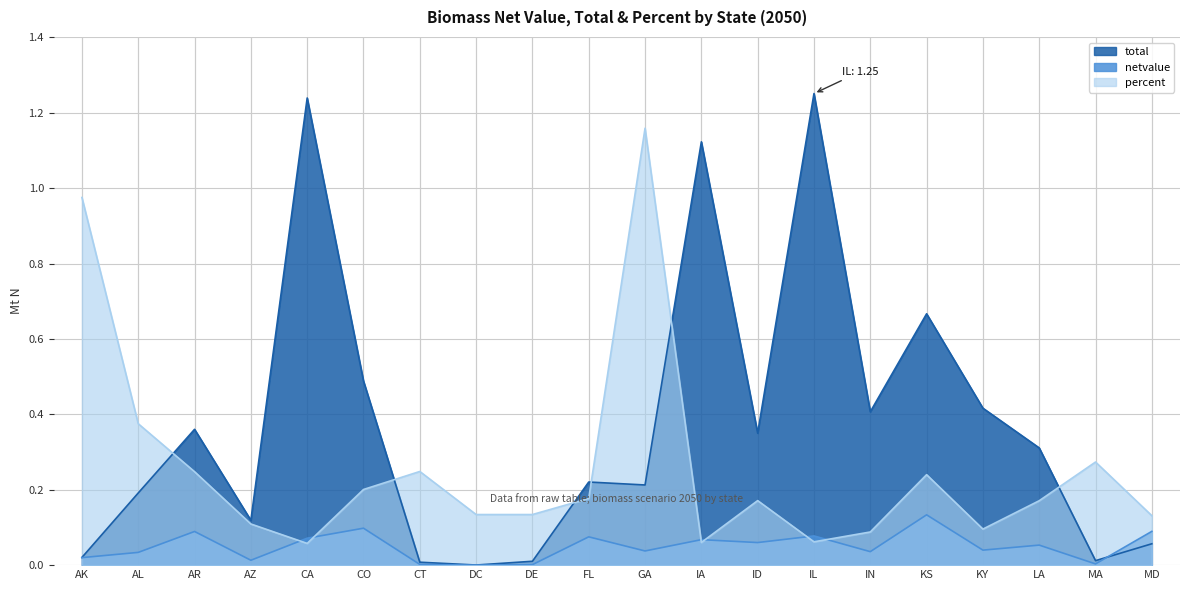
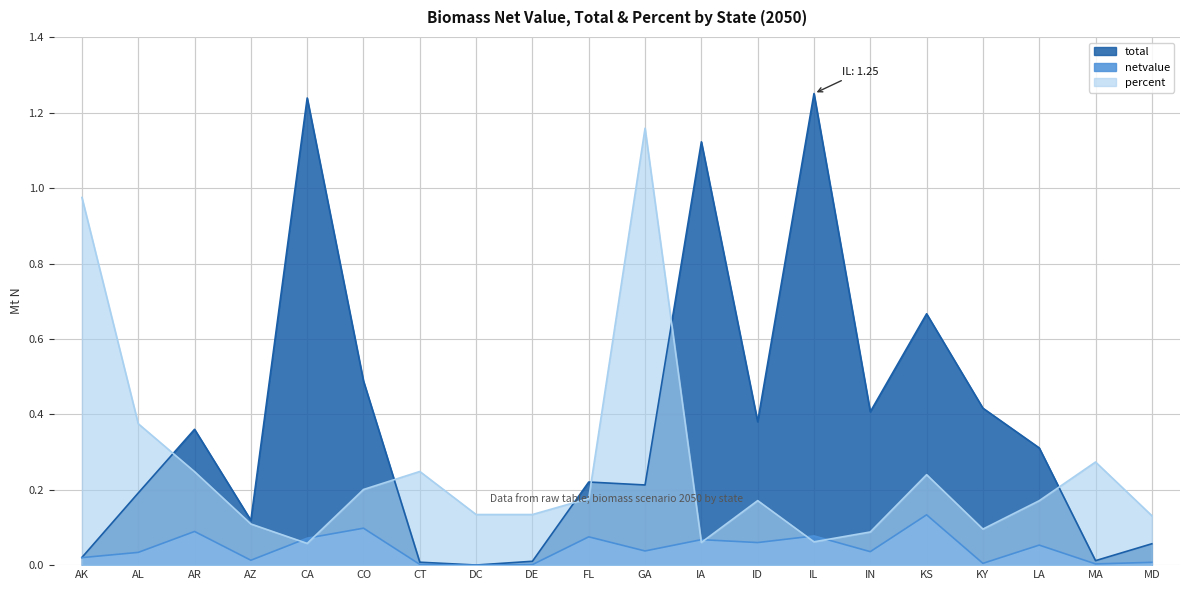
total, ID: 0.35 -> 0.38
netvalue, KY: 0.04 -> 0.00
netvalue, MD: 0.09 -> 0.01
